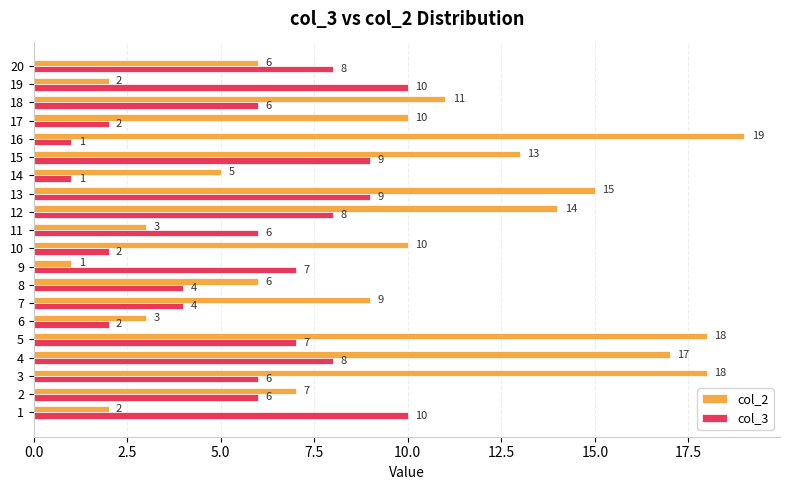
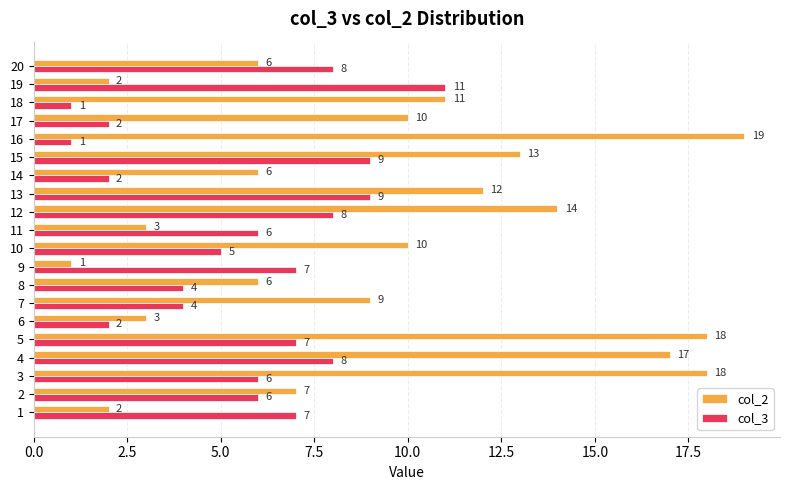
col_3, 19: 10 -> 11
col_3, 18: 6 -> 1
col_2, 14: 5 -> 6
col_3, 14: 1 -> 2
col_2, 13: 15 -> 12
col_3, 10: 2 -> 5
col_3, 1: 10 -> 7
